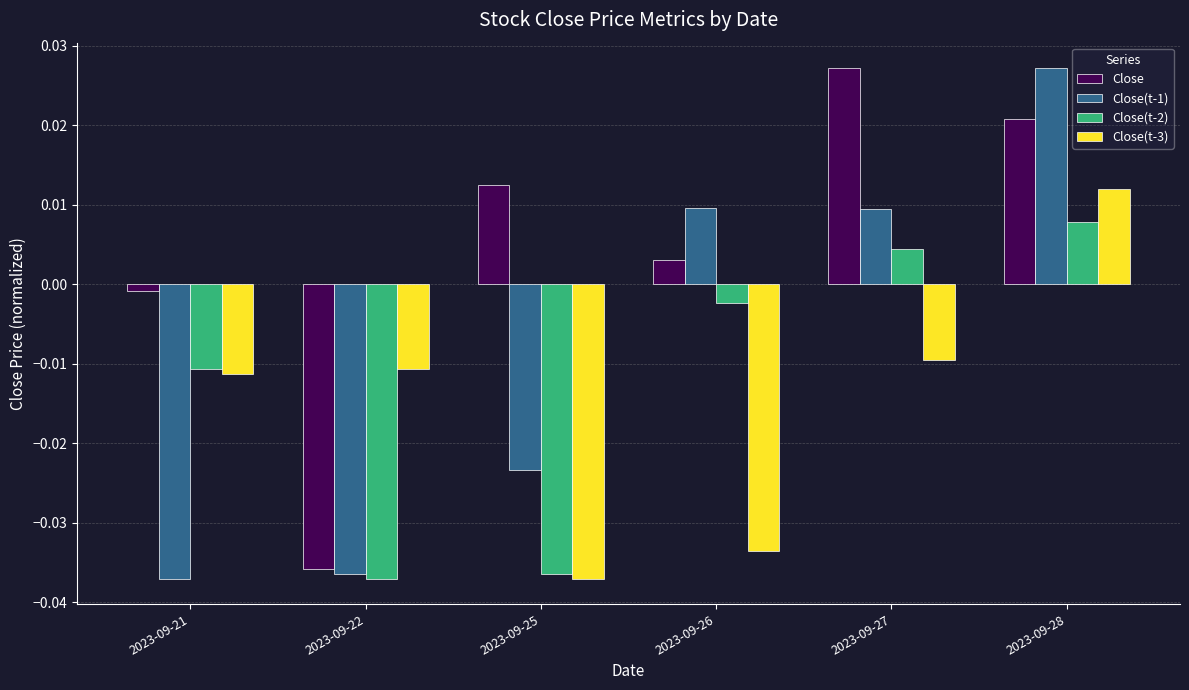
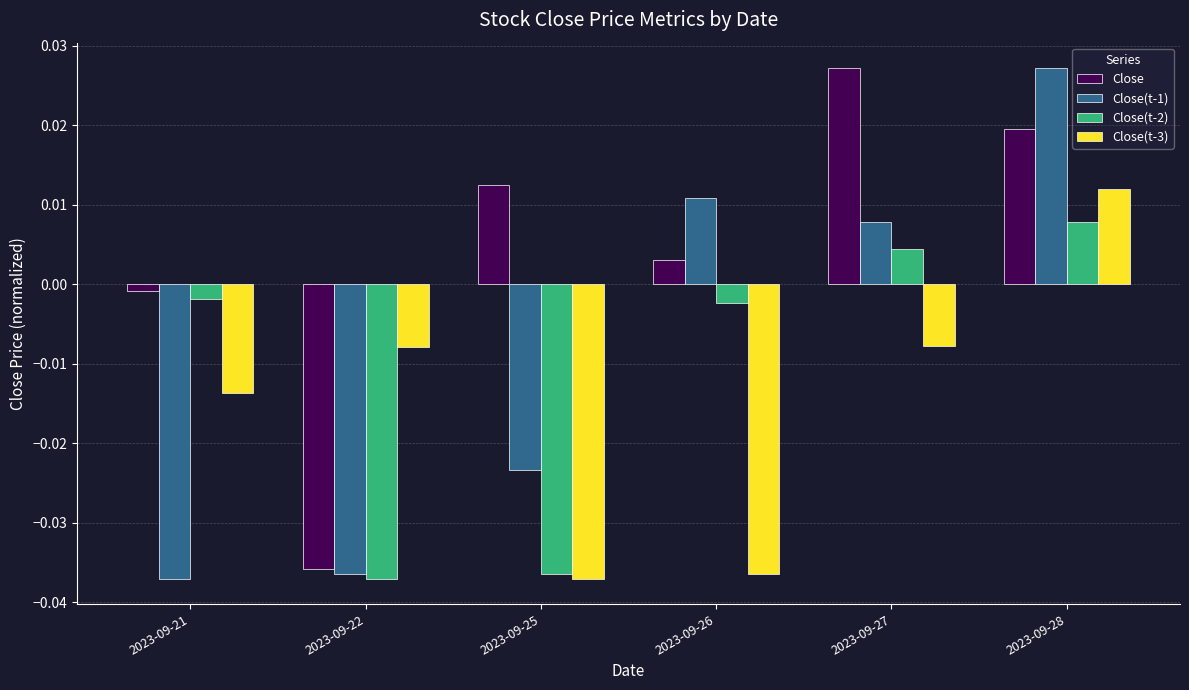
Close(t-2), 2023-09-21: -0.011 -> -0.002
Close(t-3), 2023-09-21: -0.011 -> -0.014
Close(t-3), 2023-09-22: -0.011 -> -0.008
Close(t-1), 2023-09-26: 0.010 -> 0.011
Close(t-3), 2023-09-26: -0.034 -> -0.036
Close(t-1), 2023-09-27: 0.009 -> 0.008
Close(t-3), 2023-09-27: -0.010 -> -0.008
Close, 2023-09-28: 0.021 -> 0.020
